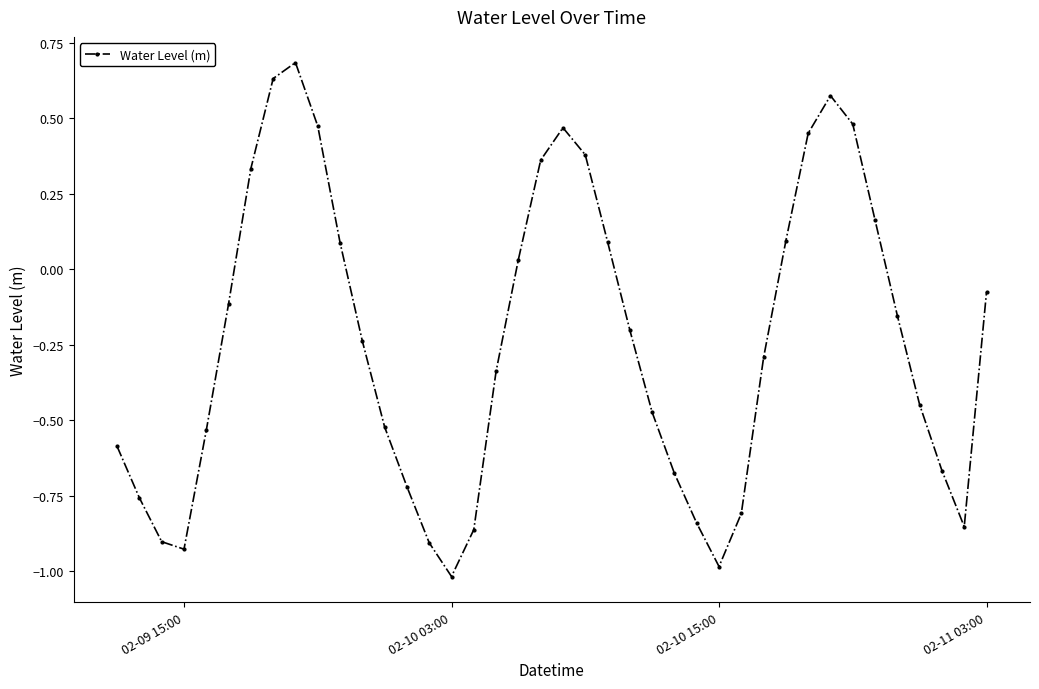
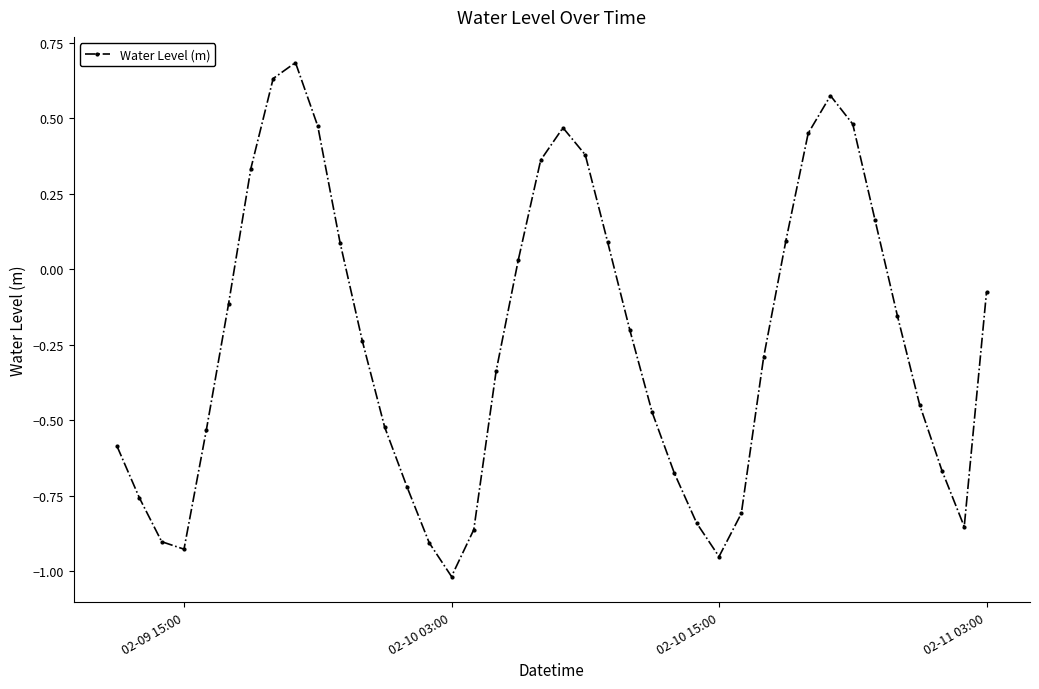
02-10 15:00: -0.98 -> -0.95
